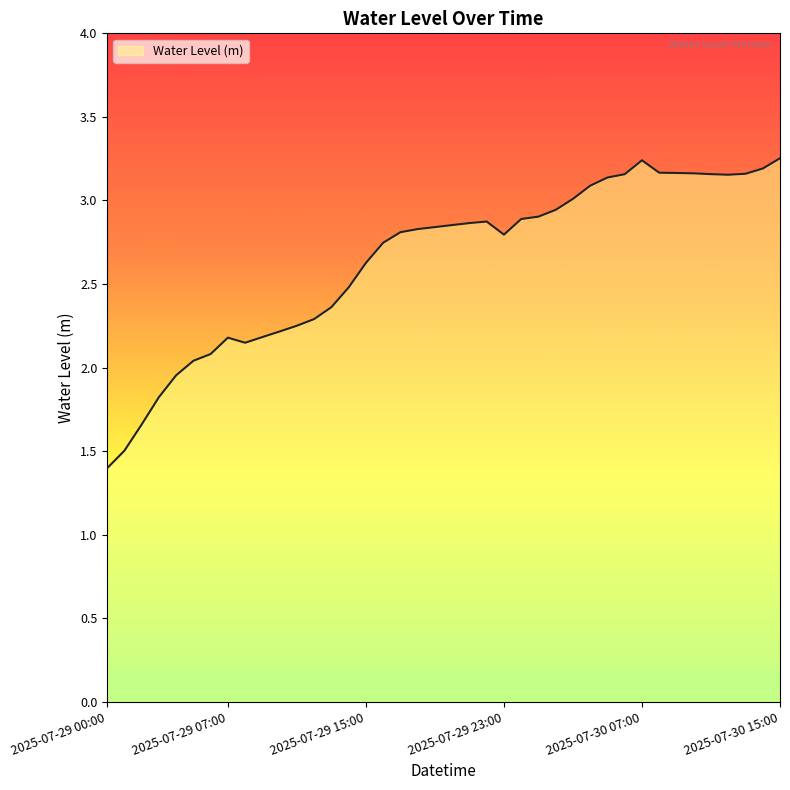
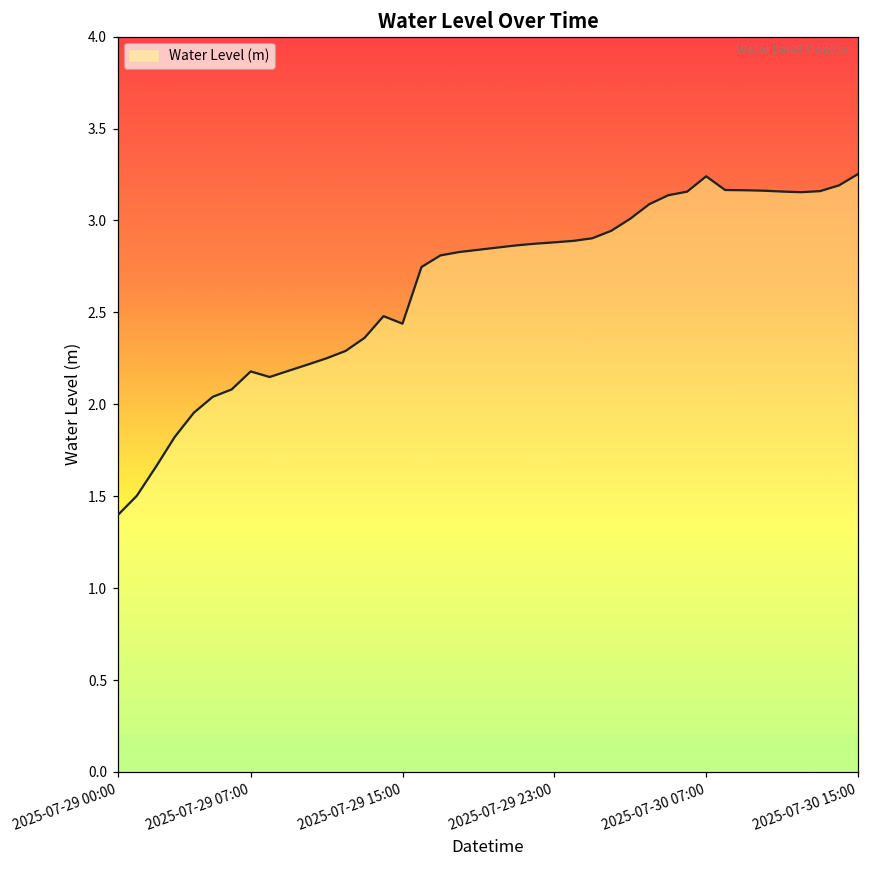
2025-07-29 15:00: 2.63 -> 2.44
2025-07-29 23:00: 2.80 -> 2.88
